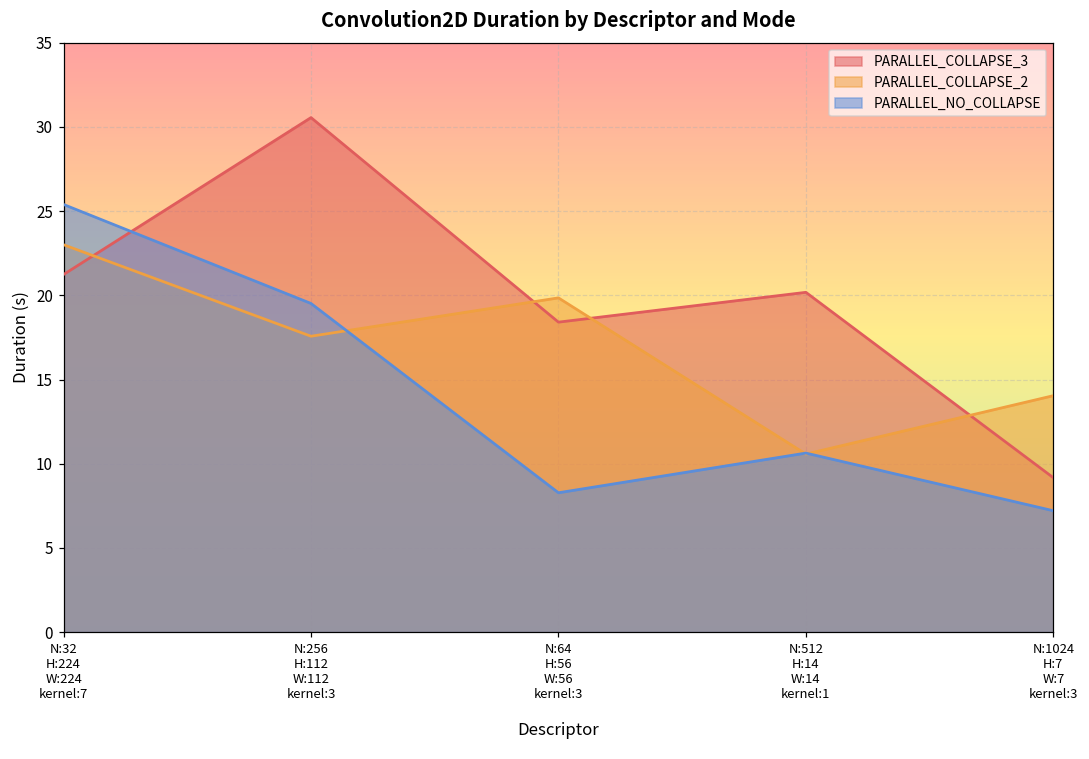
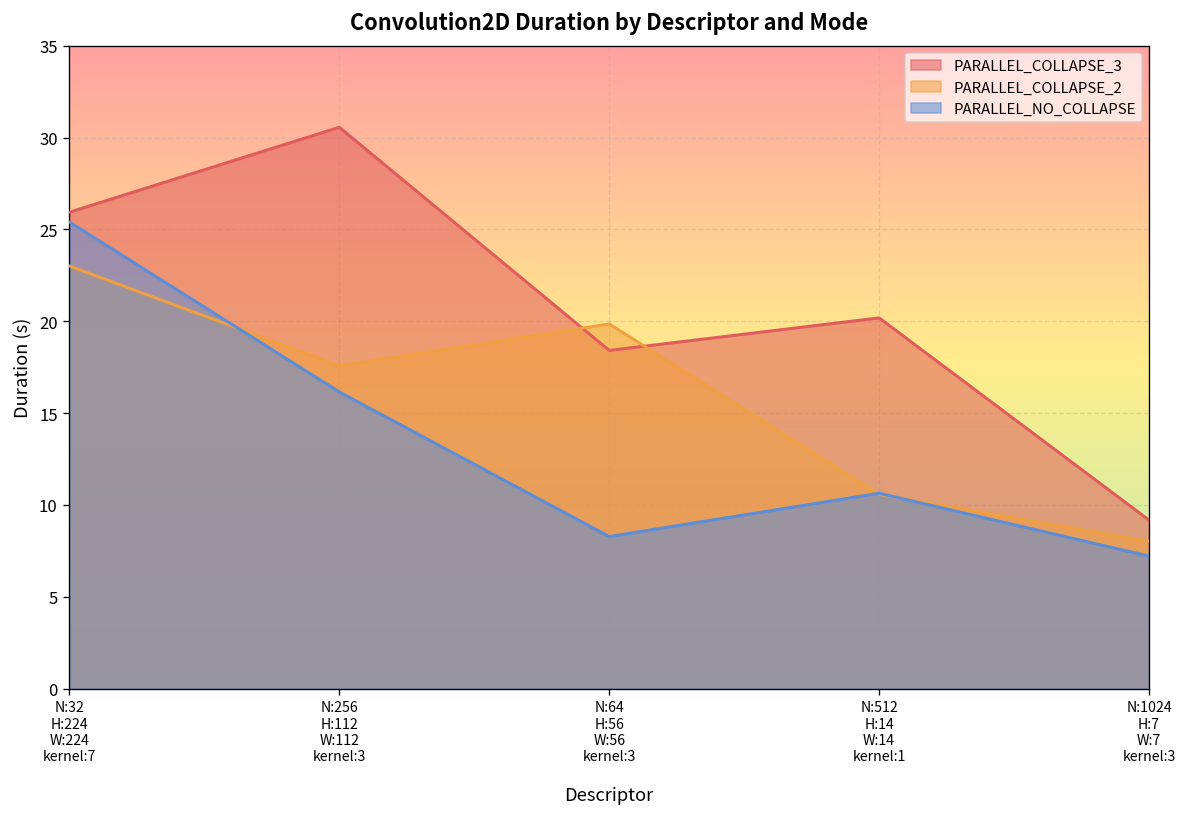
PARALLEL_COLLAPSE_3, N:32 H:224 W:224 kernel:7: 21.2 -> 25.9
PARALLEL_NO_COLLAPSE, N:256 H:112 W:112 kernel:3: 19.5 -> 16.2
PARALLEL_COLLAPSE_2, N:1024 H:7 W:7 kernel:3: 14.0 -> 8.0
